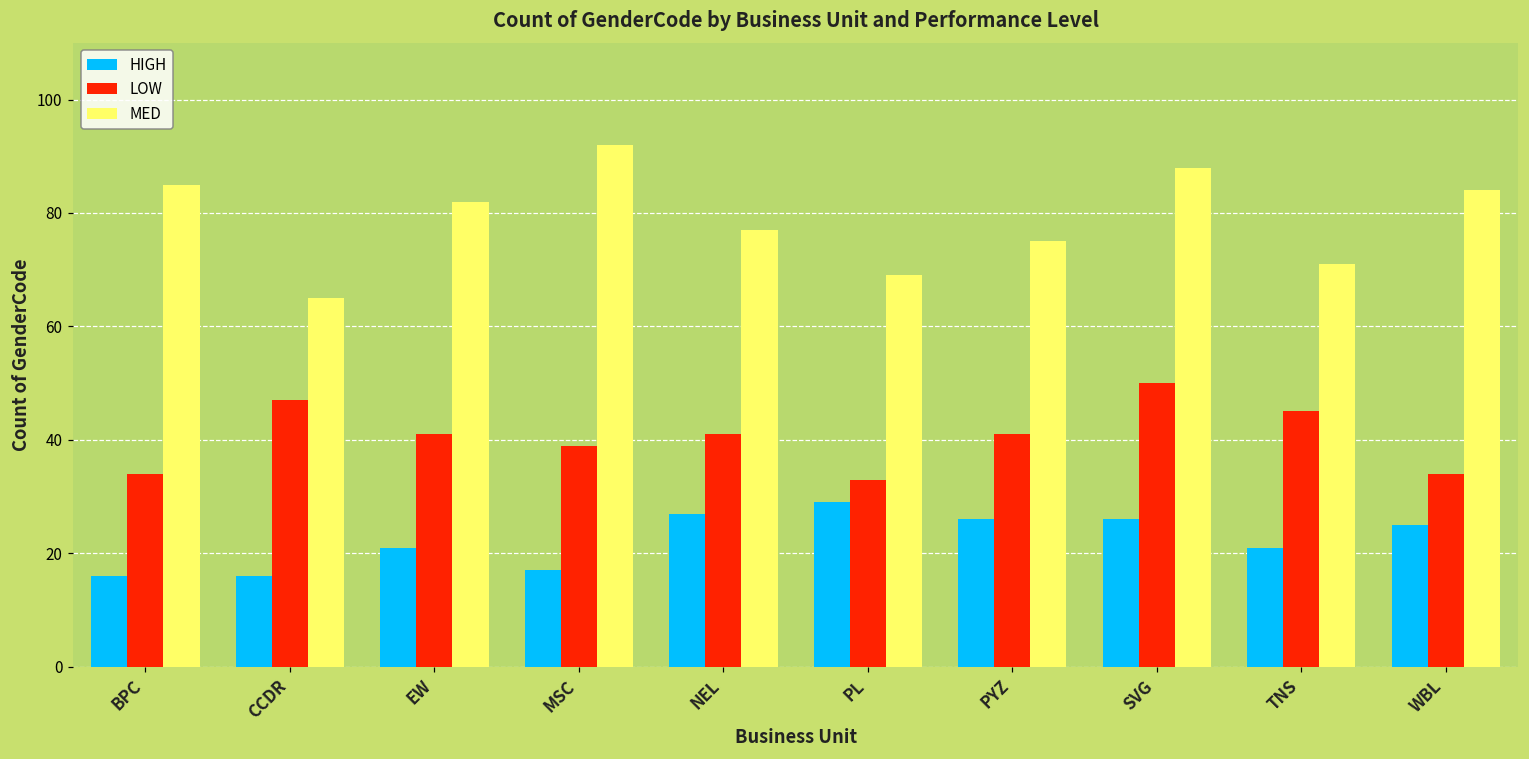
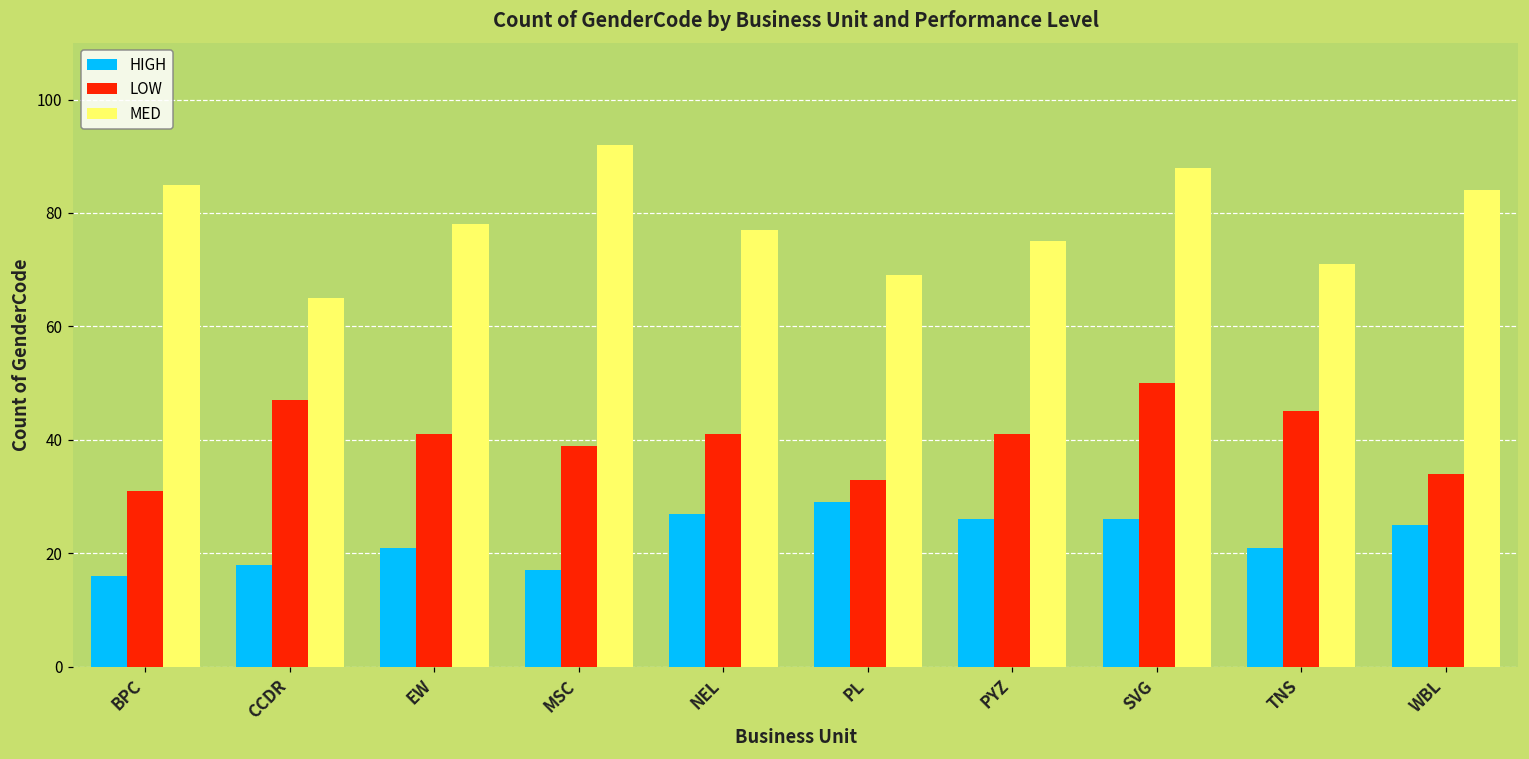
LOW, BPC: 34 -> 31
HIGH, CCDR: 16 -> 18
MED, EW: 82 -> 78
